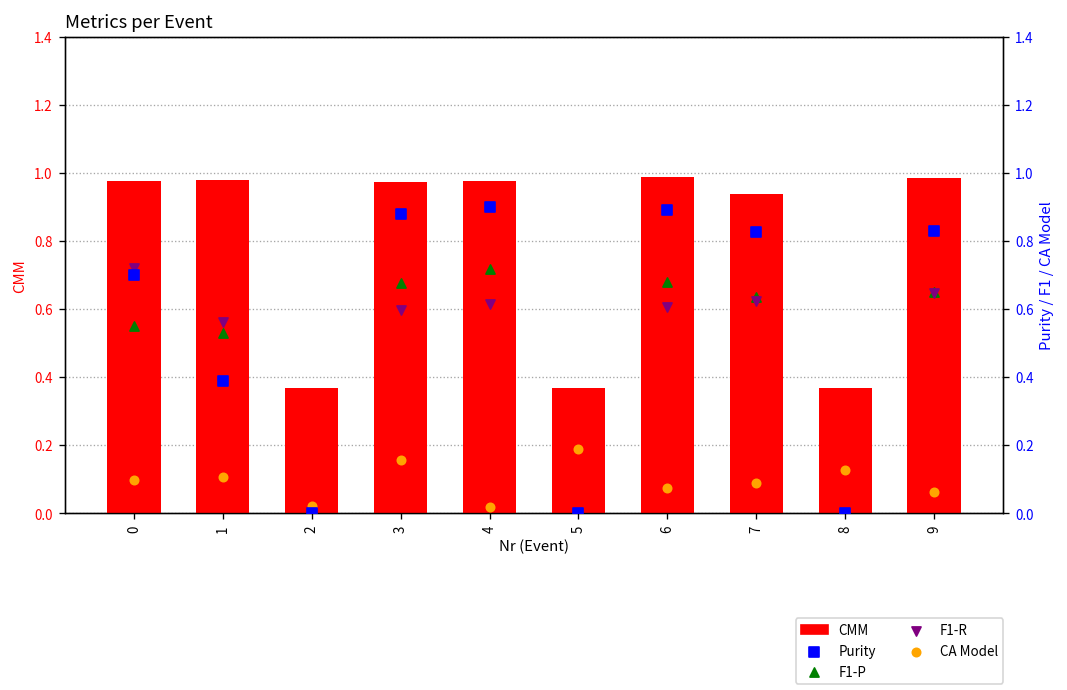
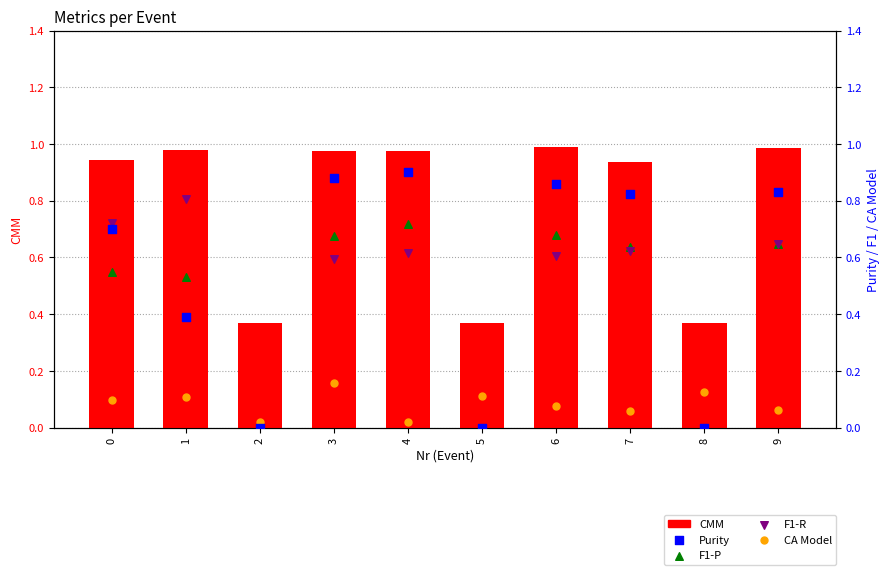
CMM, 0: 0.98 -> 0.95
F1-R, 1: 0.56 -> 0.81
CA Model, 5: 0.19 -> 0.11
Purity, 6: 0.89 -> 0.86
CA Model, 7: 0.09 -> 0.06
